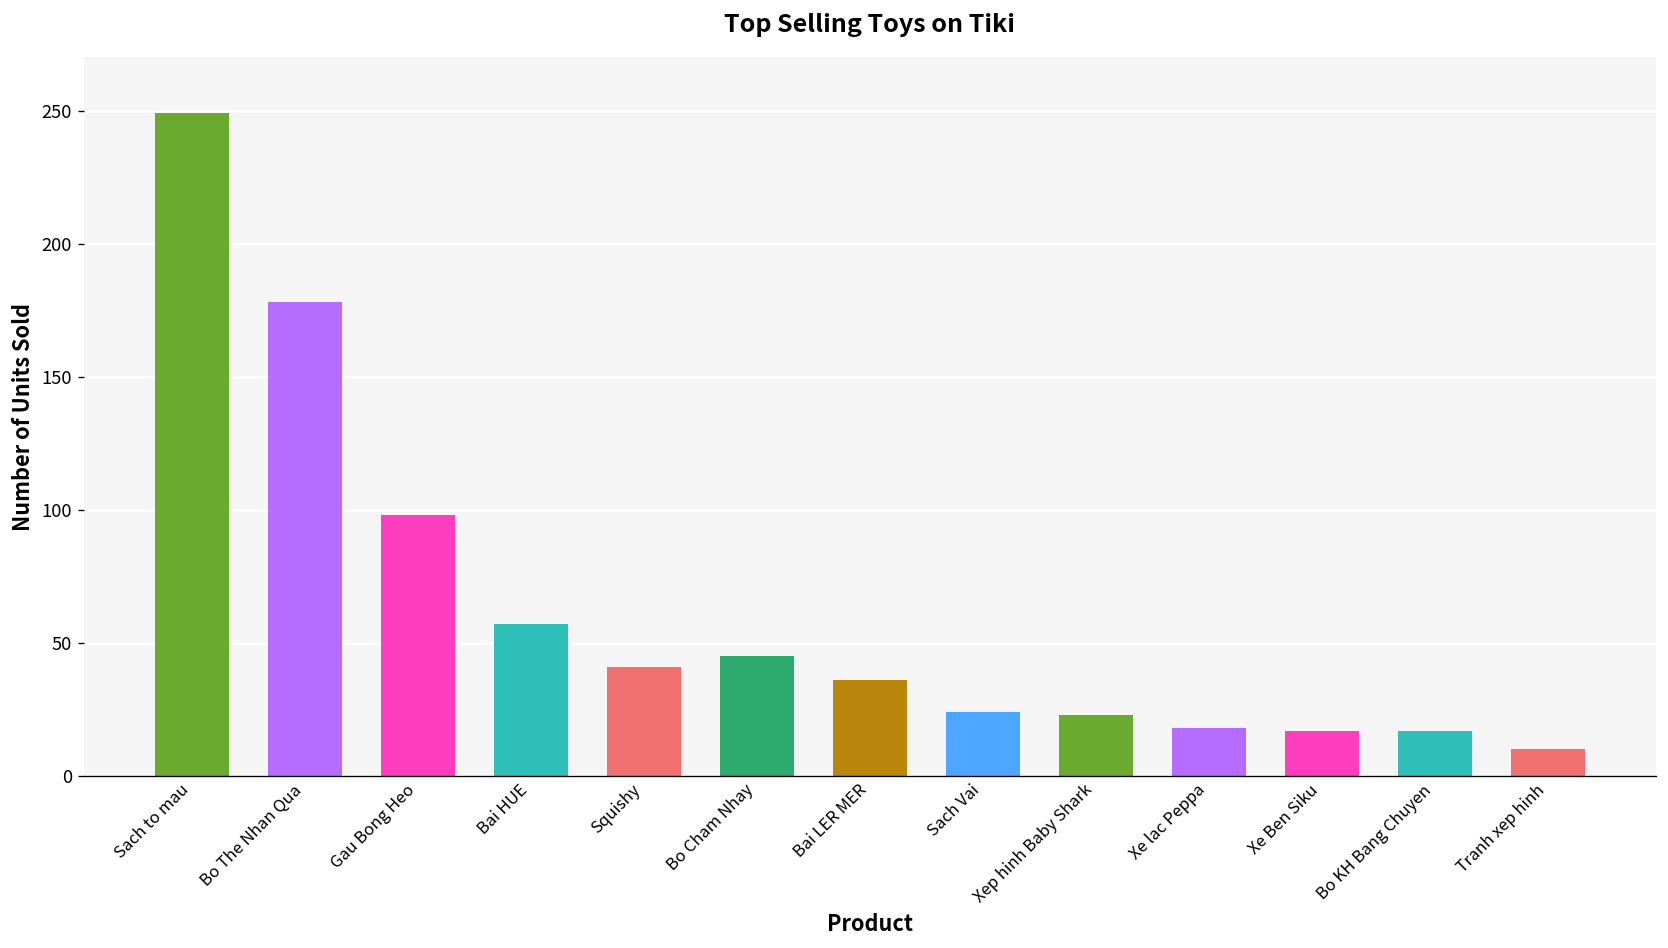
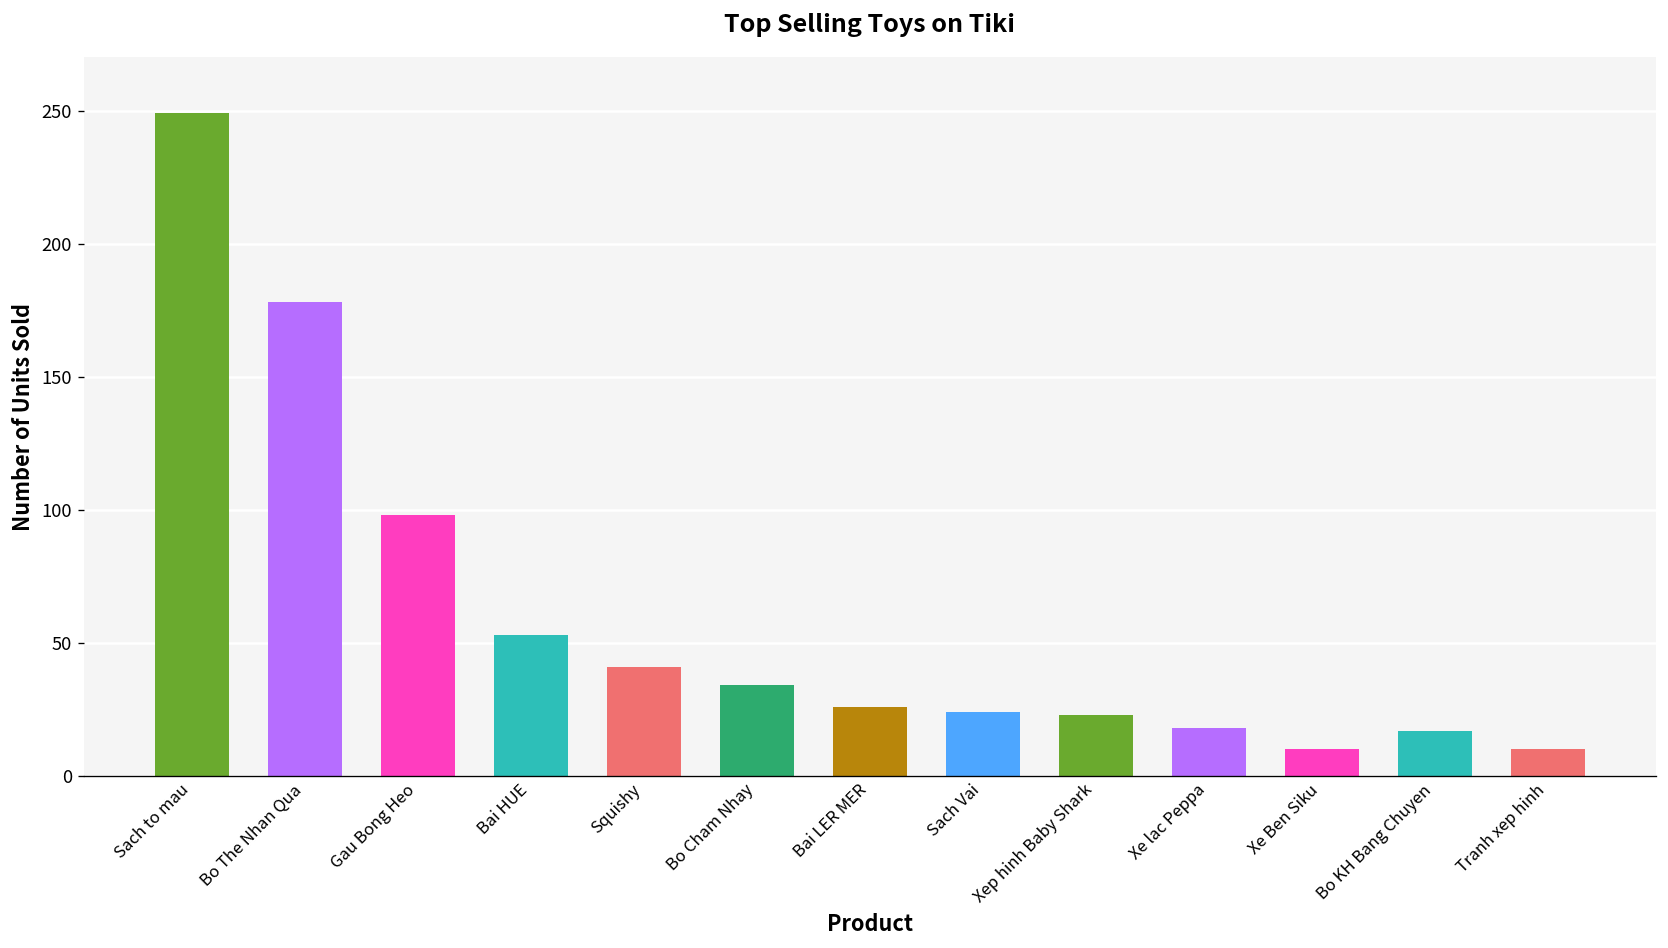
Bai HUE: 57 -> 53
Bo Cham Nhay: 45 -> 34
Bai LER MER: 36 -> 26
Xe Ben Siku: 17 -> 10
